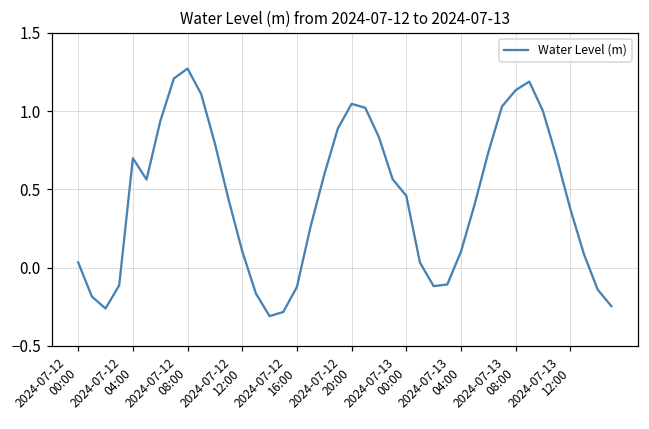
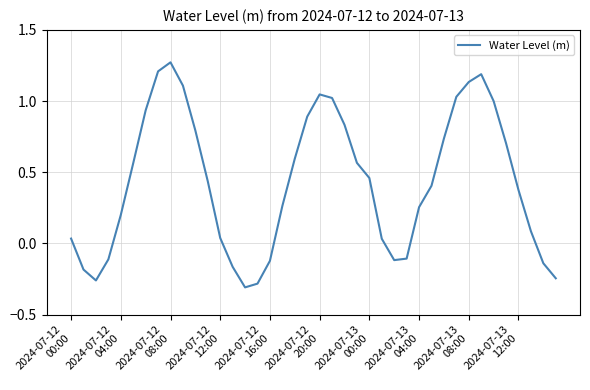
2024-07-12 04:00: 0.70 -> 0.20
2024-07-12 12:00: 0.11 -> 0.04
2024-07-13 04:00: 0.10 -> 0.25
